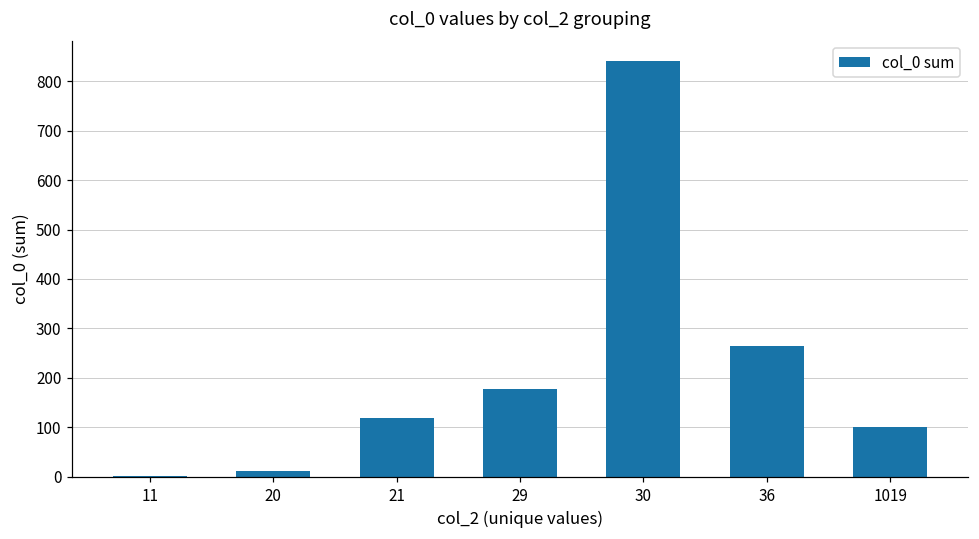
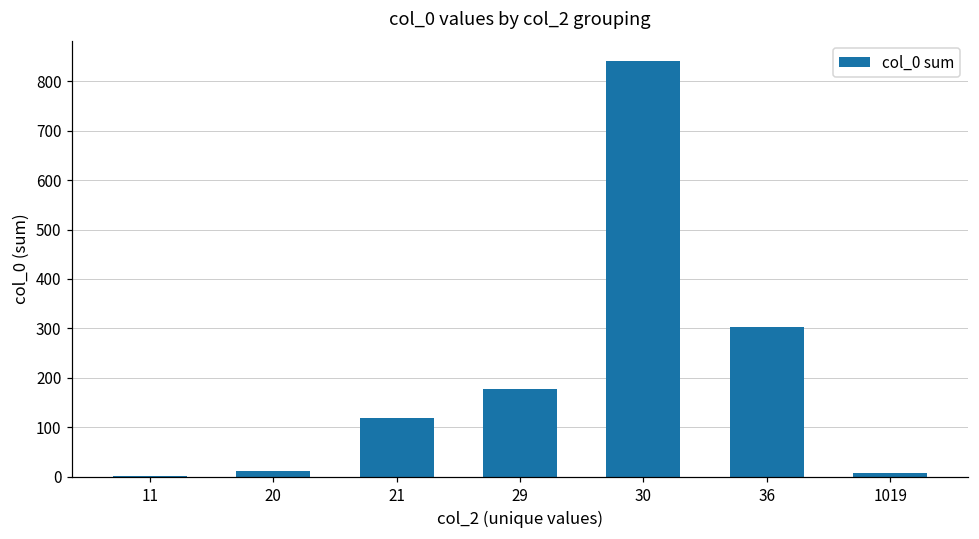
36: 270 -> 300
1019: 100 -> 10
